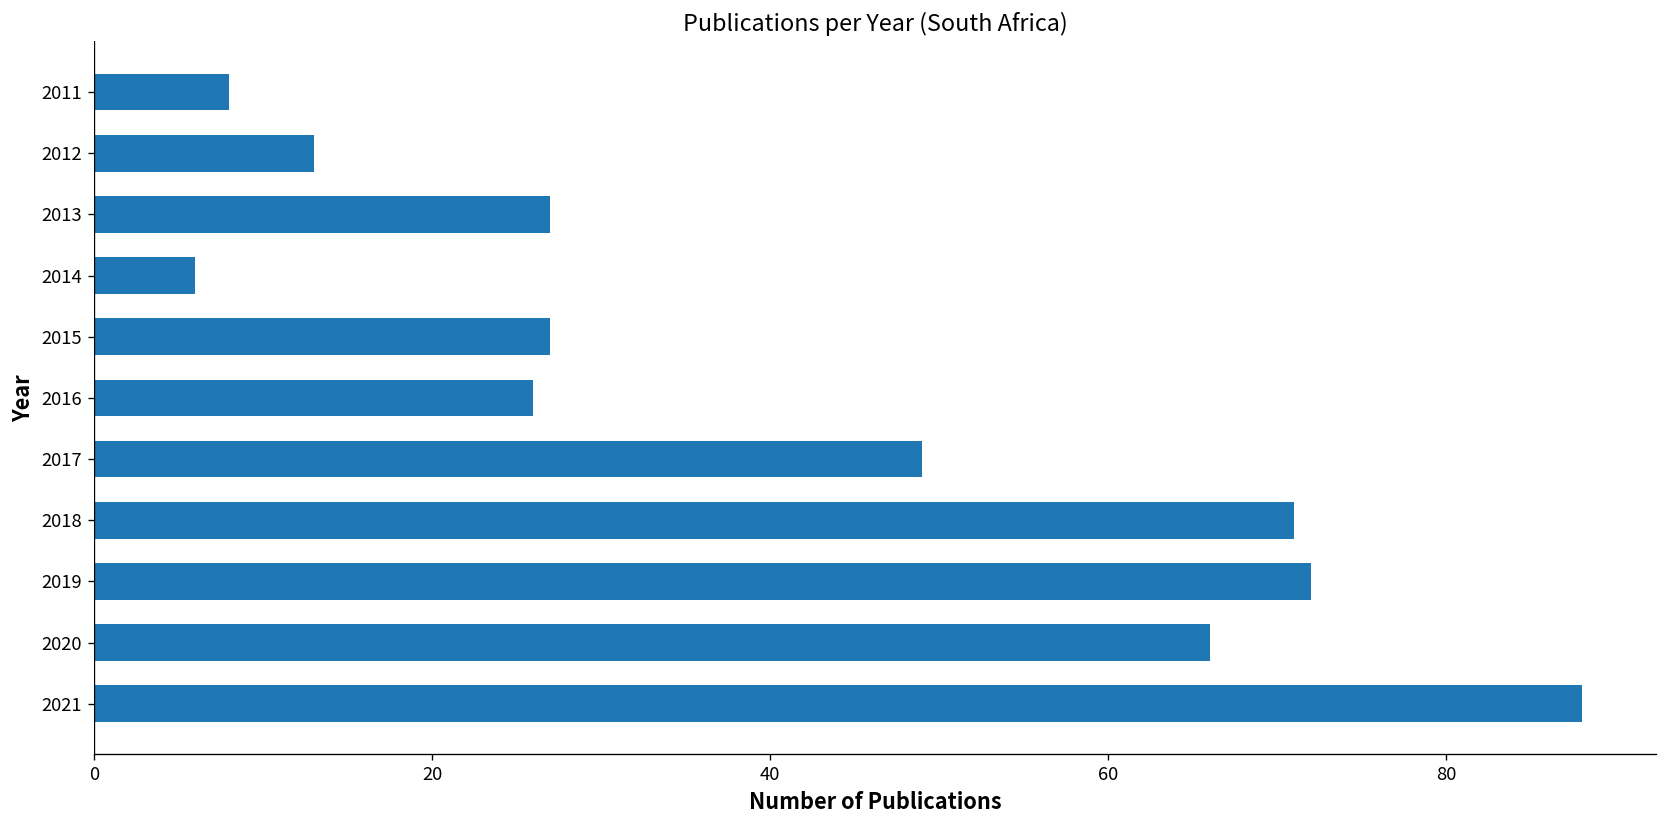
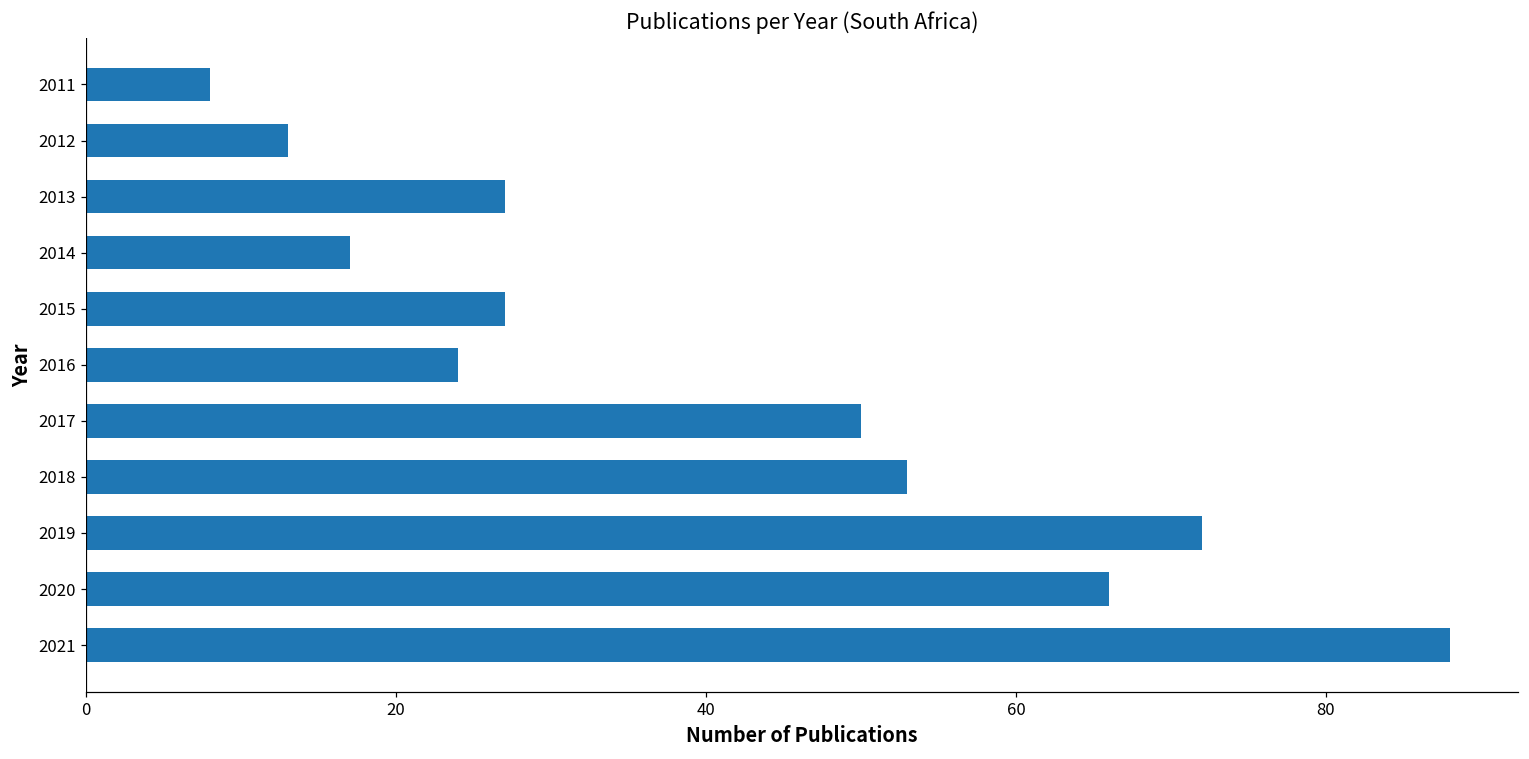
2014: 6 -> 17
2016: 26 -> 24
2017: 49 -> 50
2018: 71 -> 53
